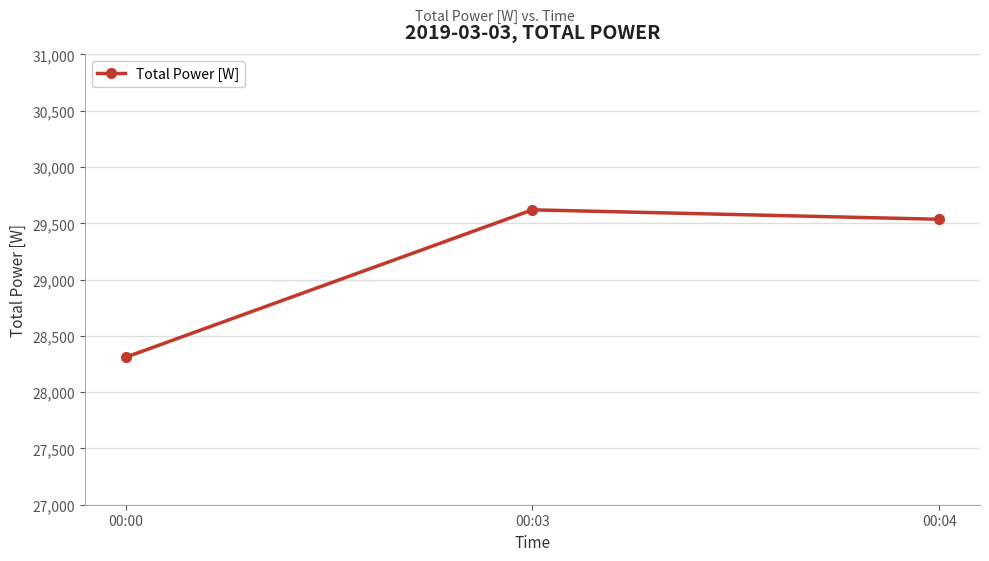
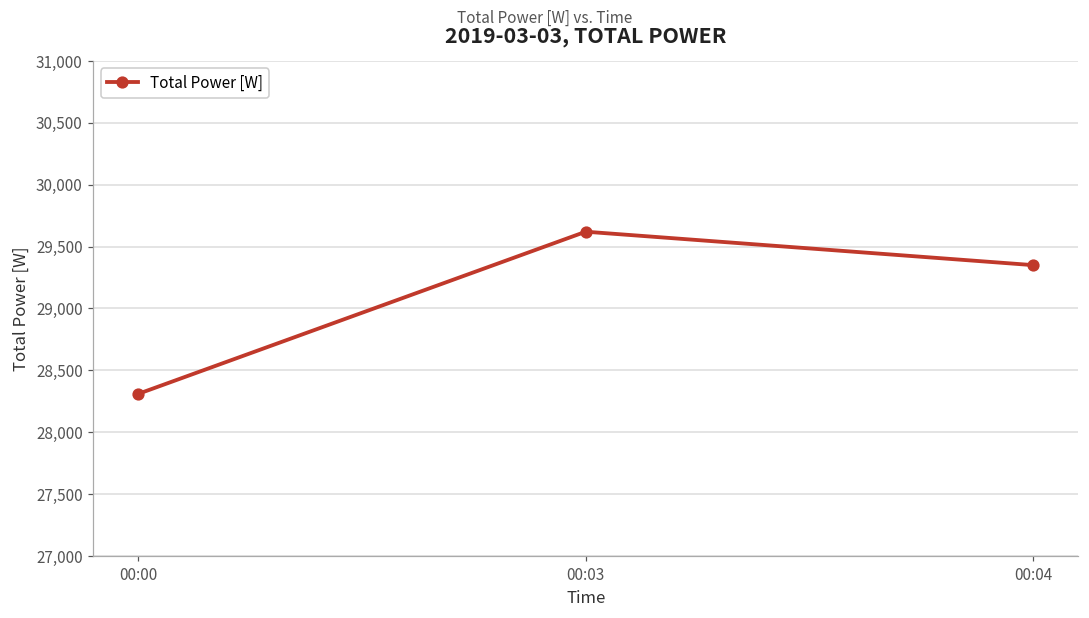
00:04: 29,540 -> 29,350
